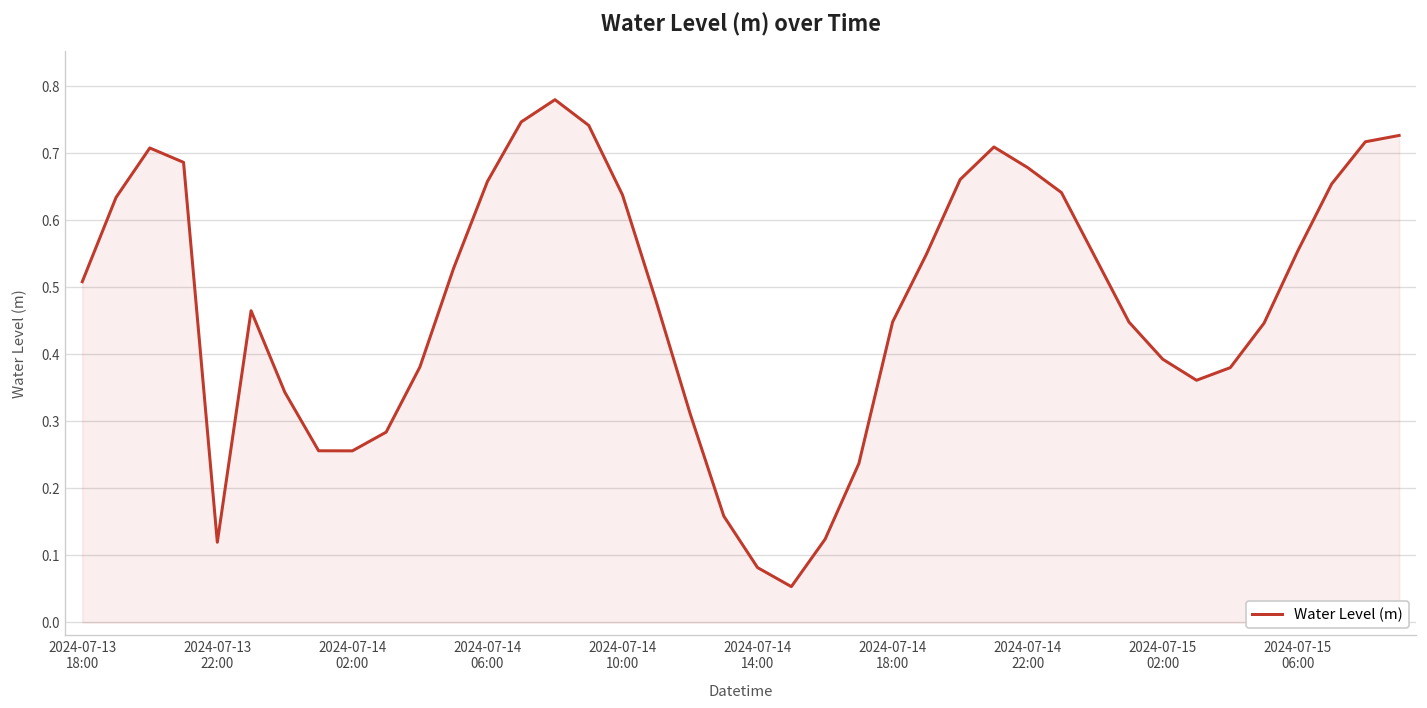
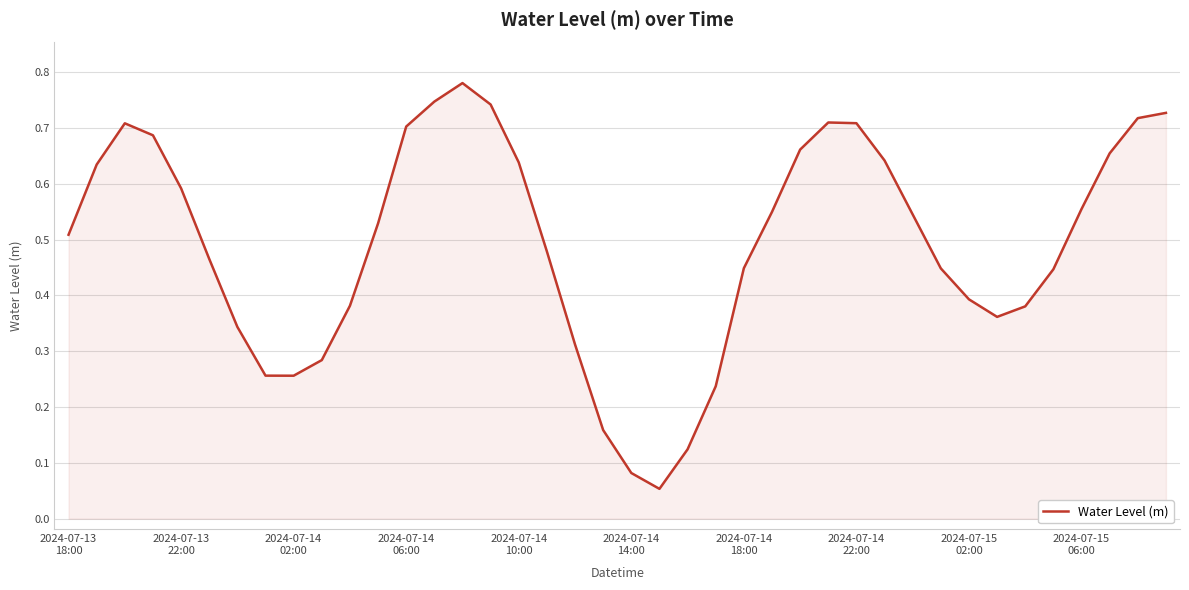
2024-07-13 22:00: 0.12 -> 0.59
2024-07-14 06:00: 0.66 -> 0.70
2024-07-14 22:00: 0.68 -> 0.71
